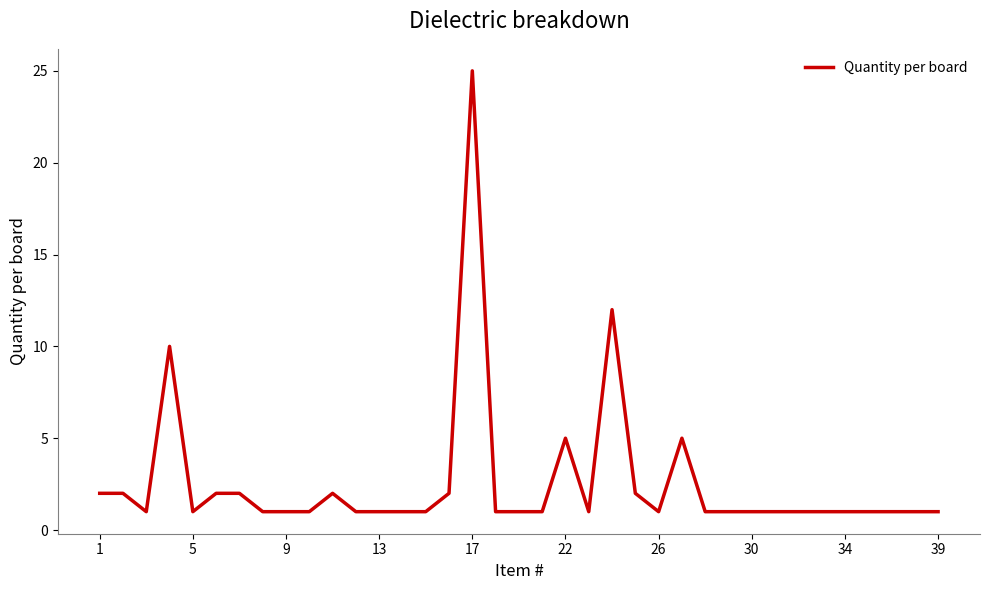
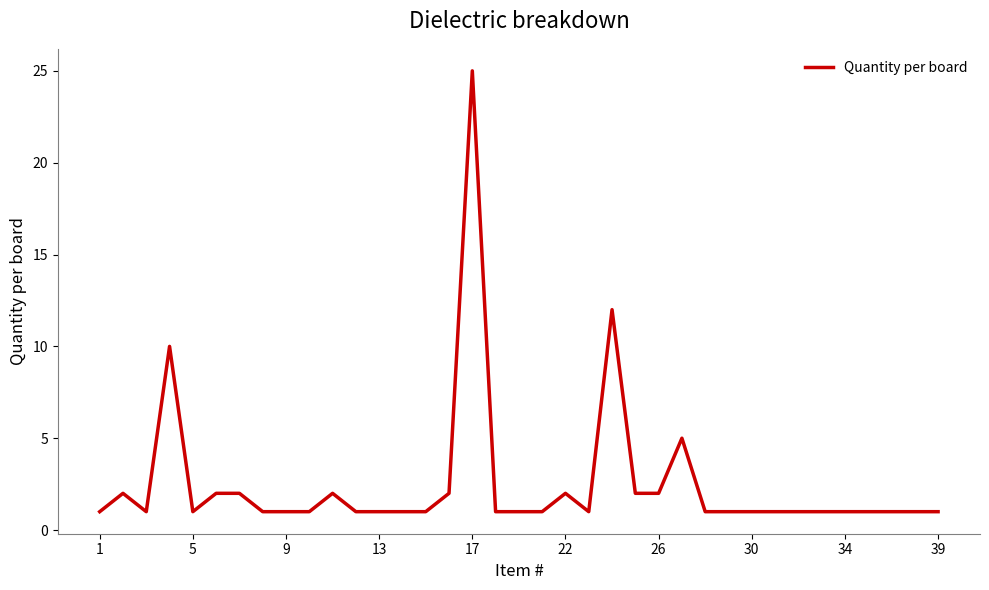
1: 2 -> 1
22: 5 -> 2
26: 1 -> 2
